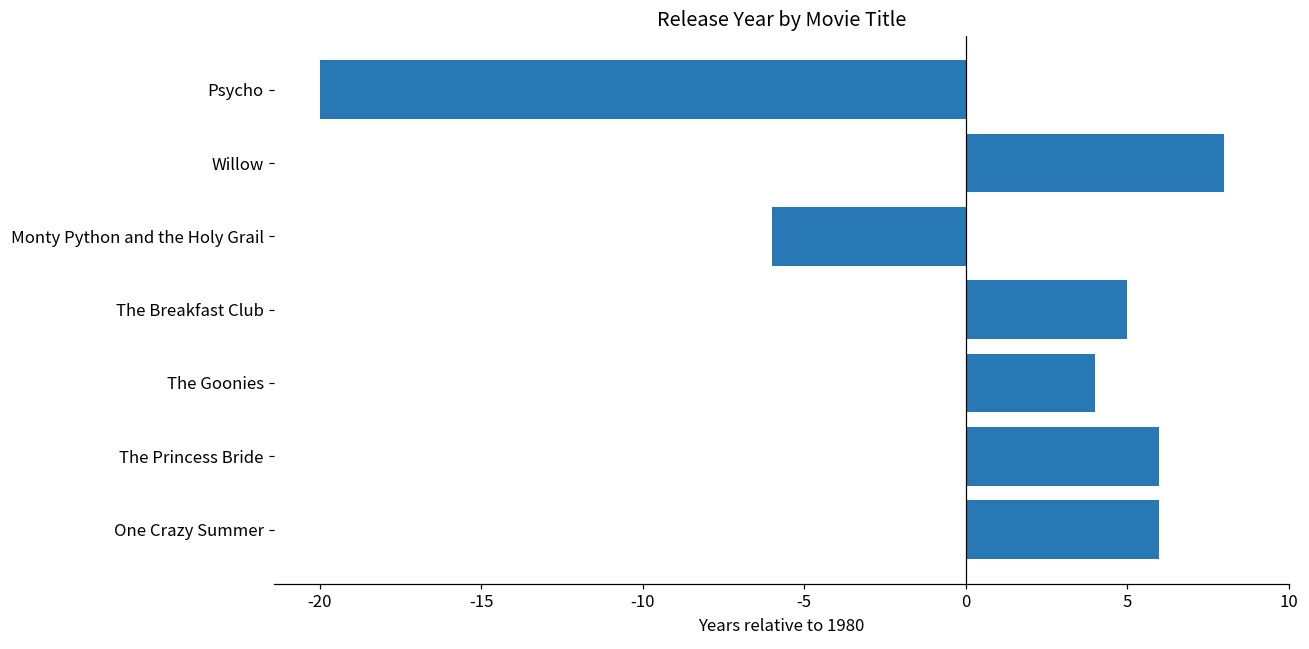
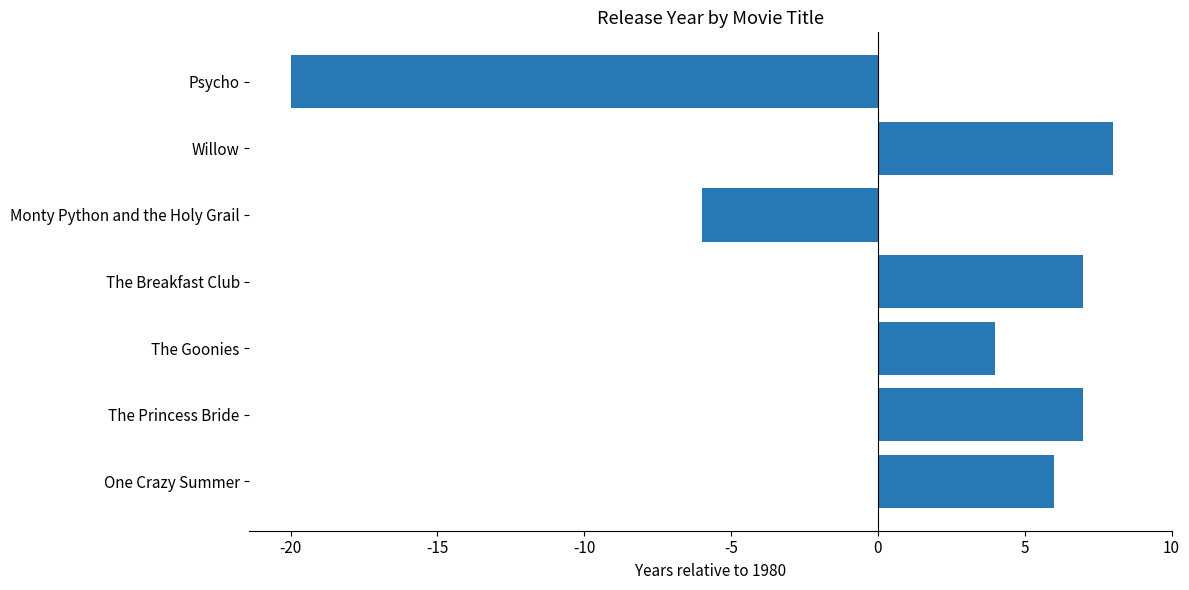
The Breakfast Club: 5.0 -> 7.0
The Princess Bride: 6.0 -> 7.0
